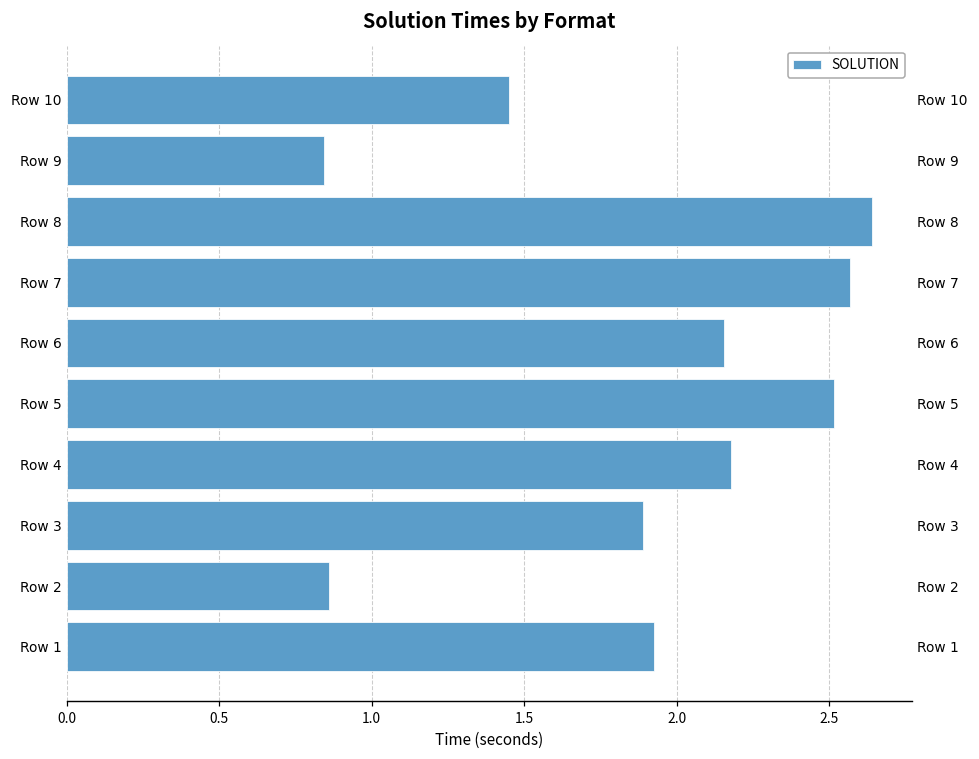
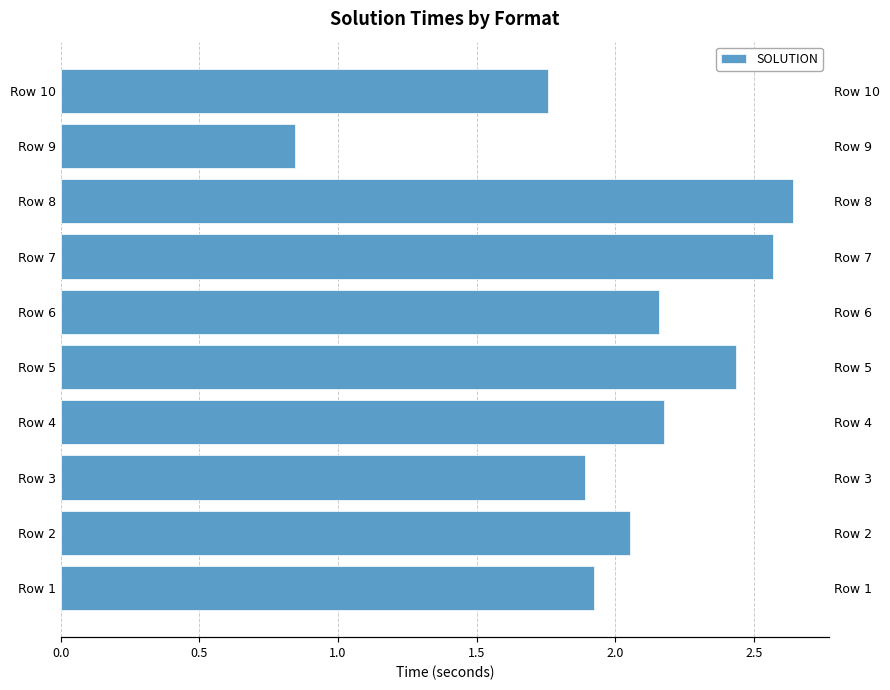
Row 10: 1.45 -> 1.76
Row 5: 2.52 -> 2.44
Row 2: 0.86 -> 2.06
